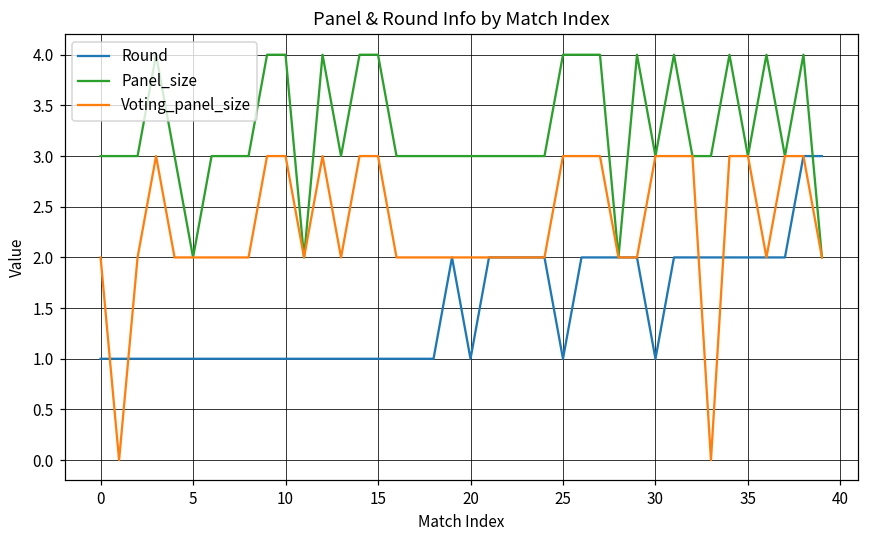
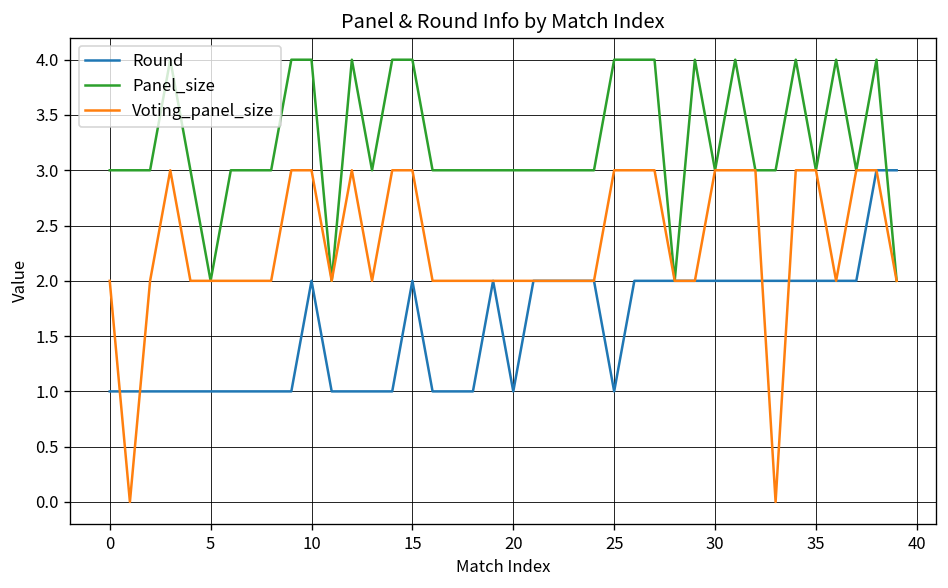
Round, 10: 1 -> 2
Round, 15: 1 -> 2
Round, 30: 1 -> 2
